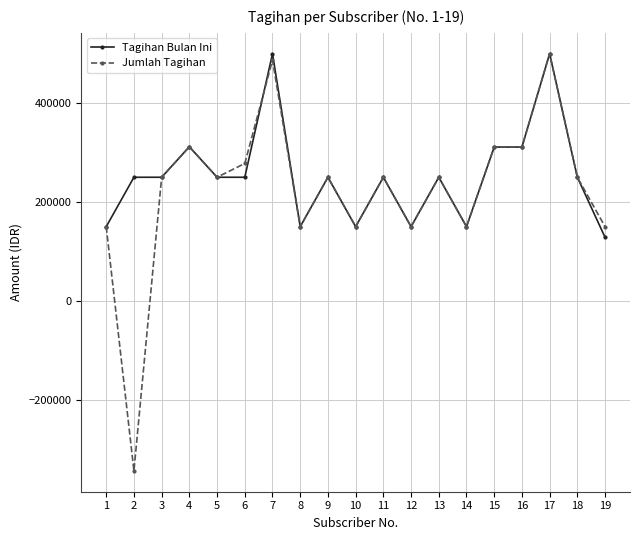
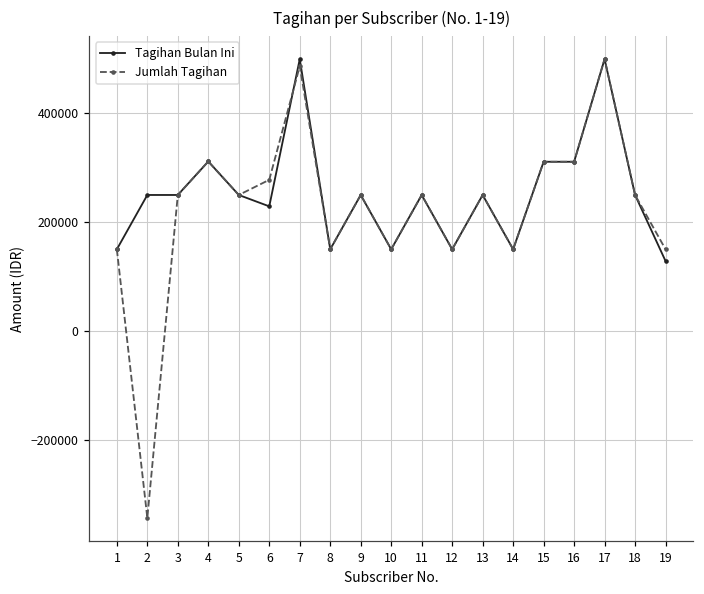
Tagihan Bulan Ini, 6: 250000 -> 230000
